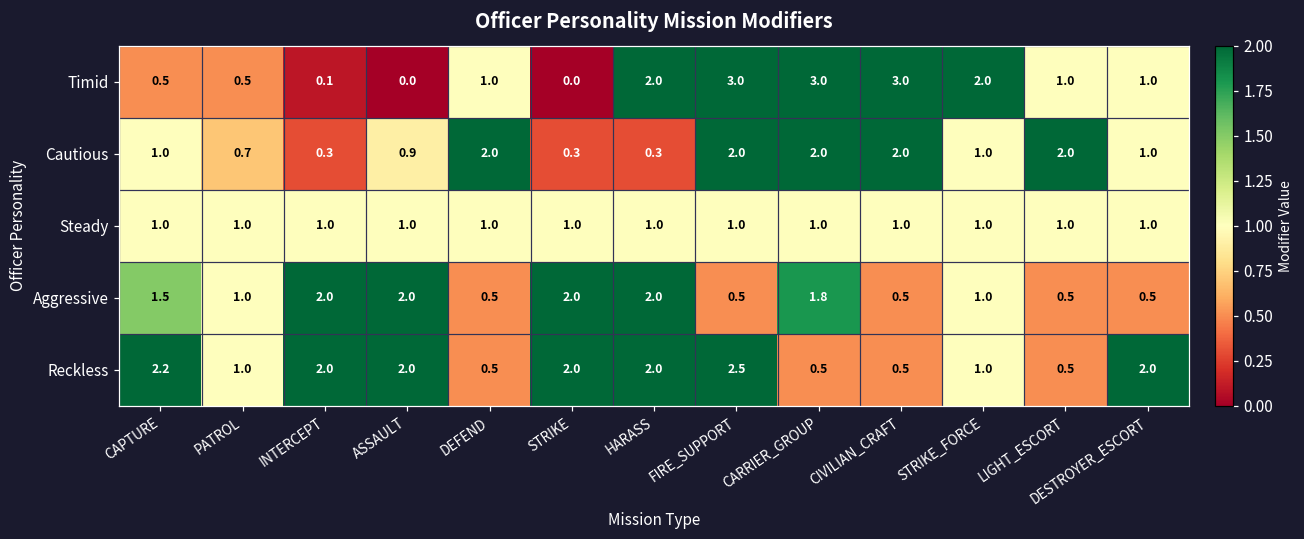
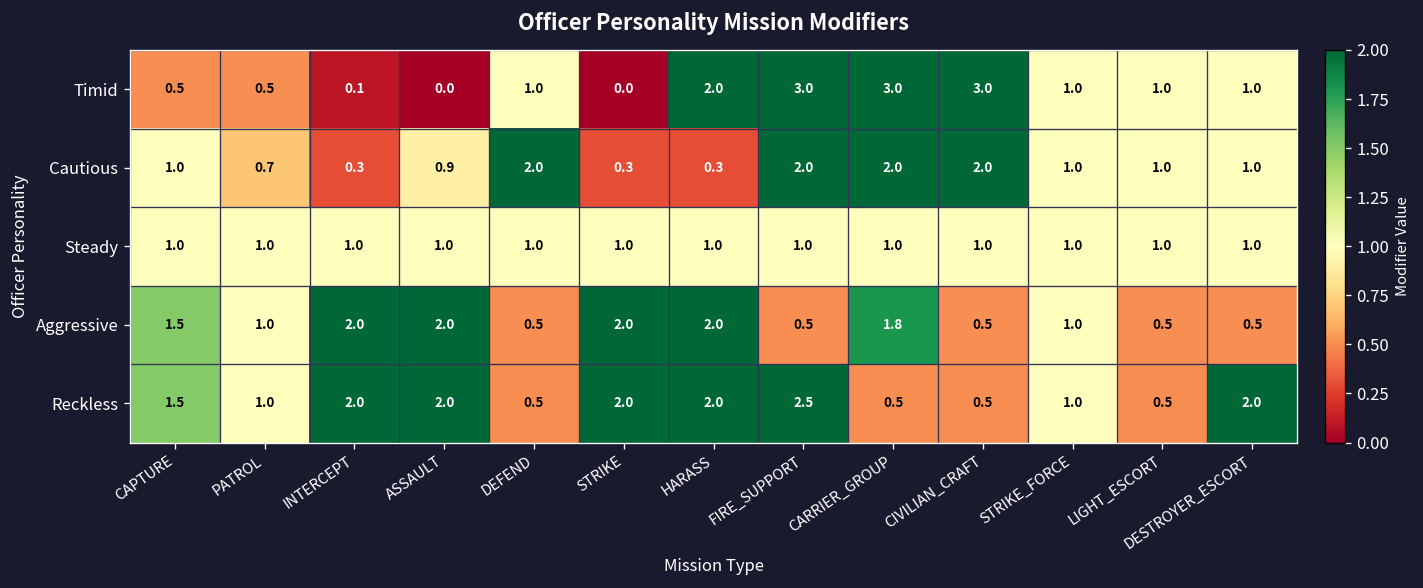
Timid, STRIKE_FORCE: 2.0 -> 1.0
Cautious, LIGHT_ESCORT: 2.0 -> 1.0
Reckless, CAPTURE: 2.2 -> 1.5
